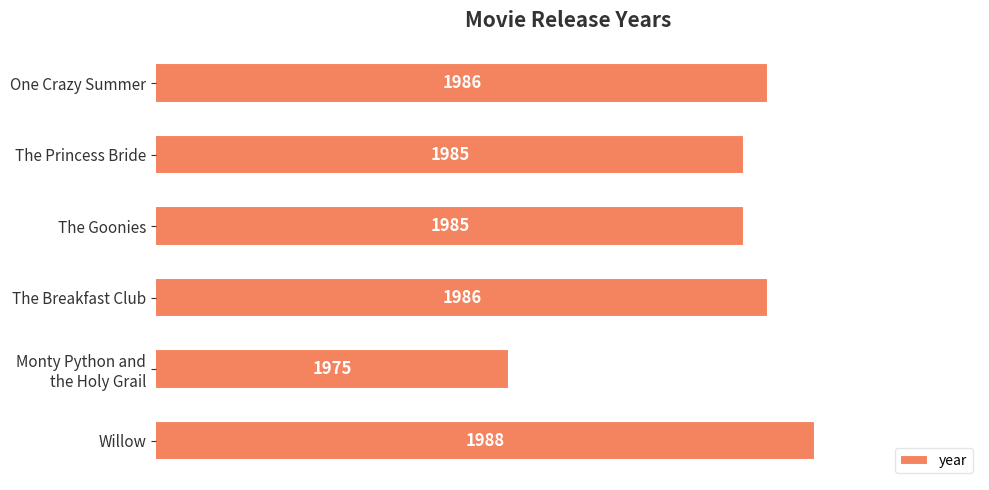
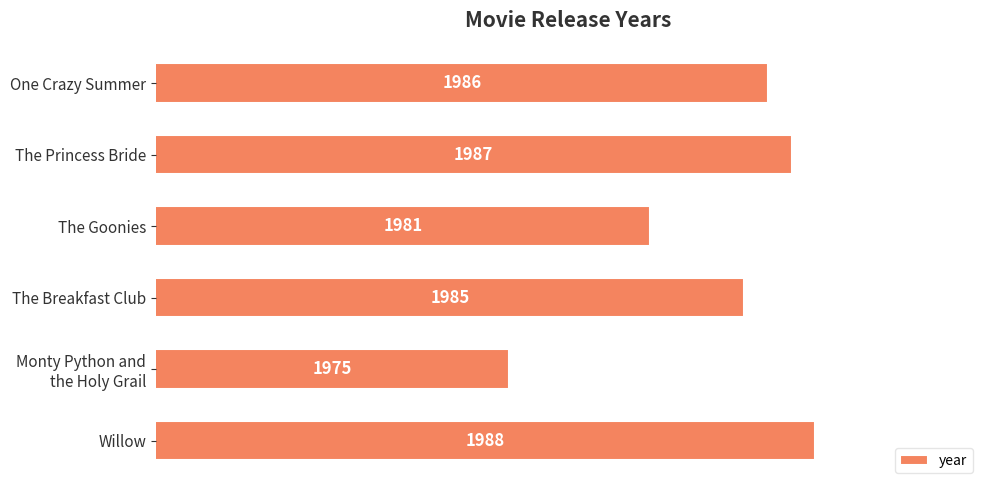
The Princess Bride: 1985 -> 1987
The Goonies: 1985 -> 1981
The Breakfast Club: 1986 -> 1985
